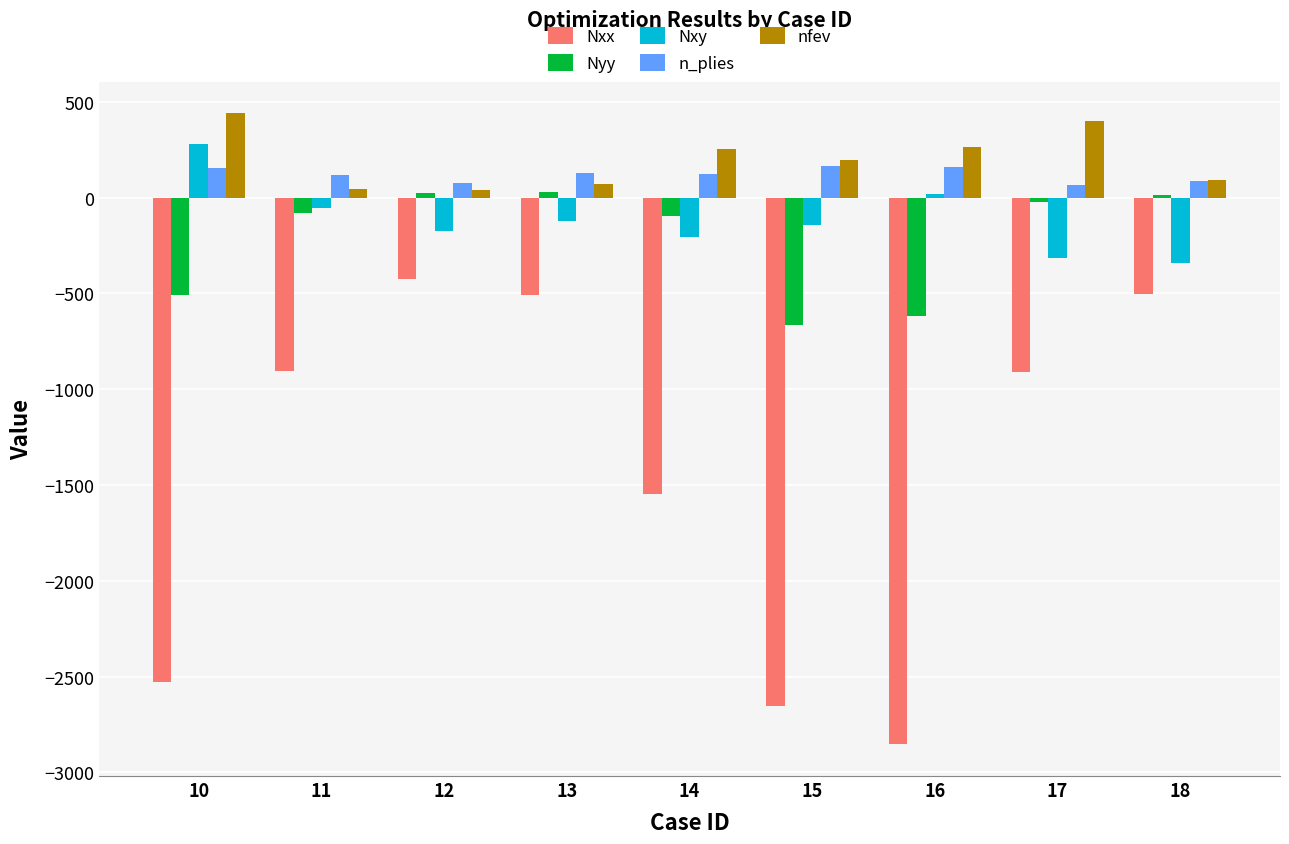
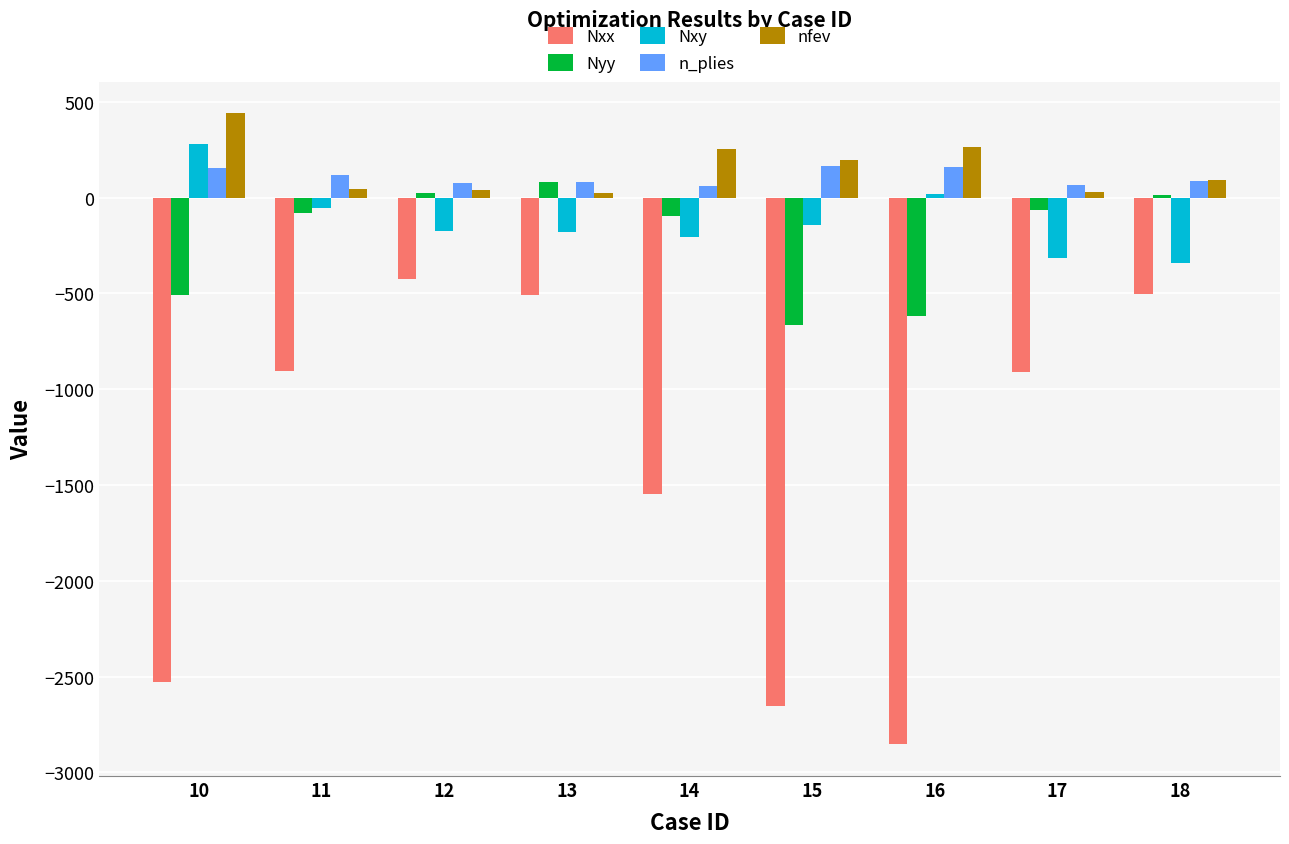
Nyy, 13: 30 -> 80
Nxy, 13: -120 -> -180
n_plies, 13: 130 -> 80
nfev, 13: 70 -> 20
n_plies, 14: 130 -> 60
Nyy, 17: -20 -> -70
nfev, 17: 400 -> 30
